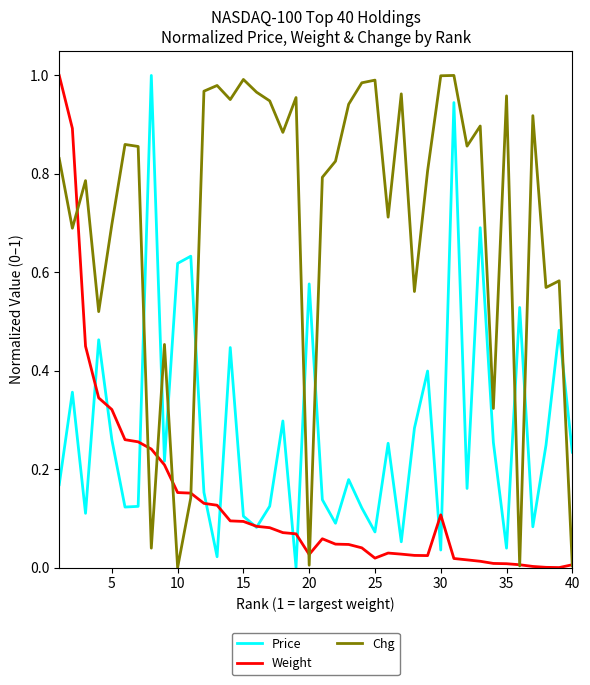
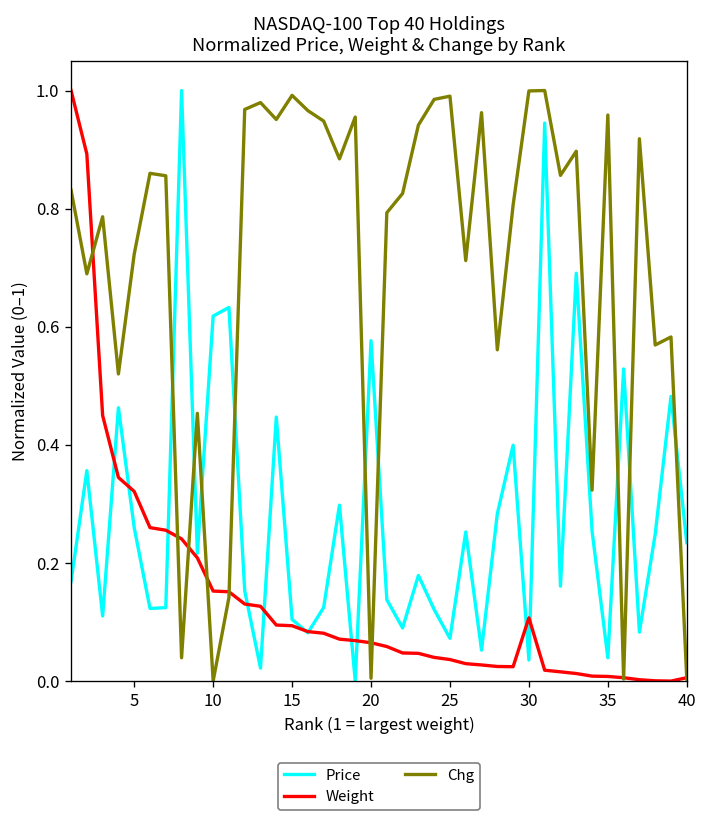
Chg, 5: 0.70 -> 0.72
Weight, 20: 0.03 -> 0.06
Weight, 25: 0.02 -> 0.04
